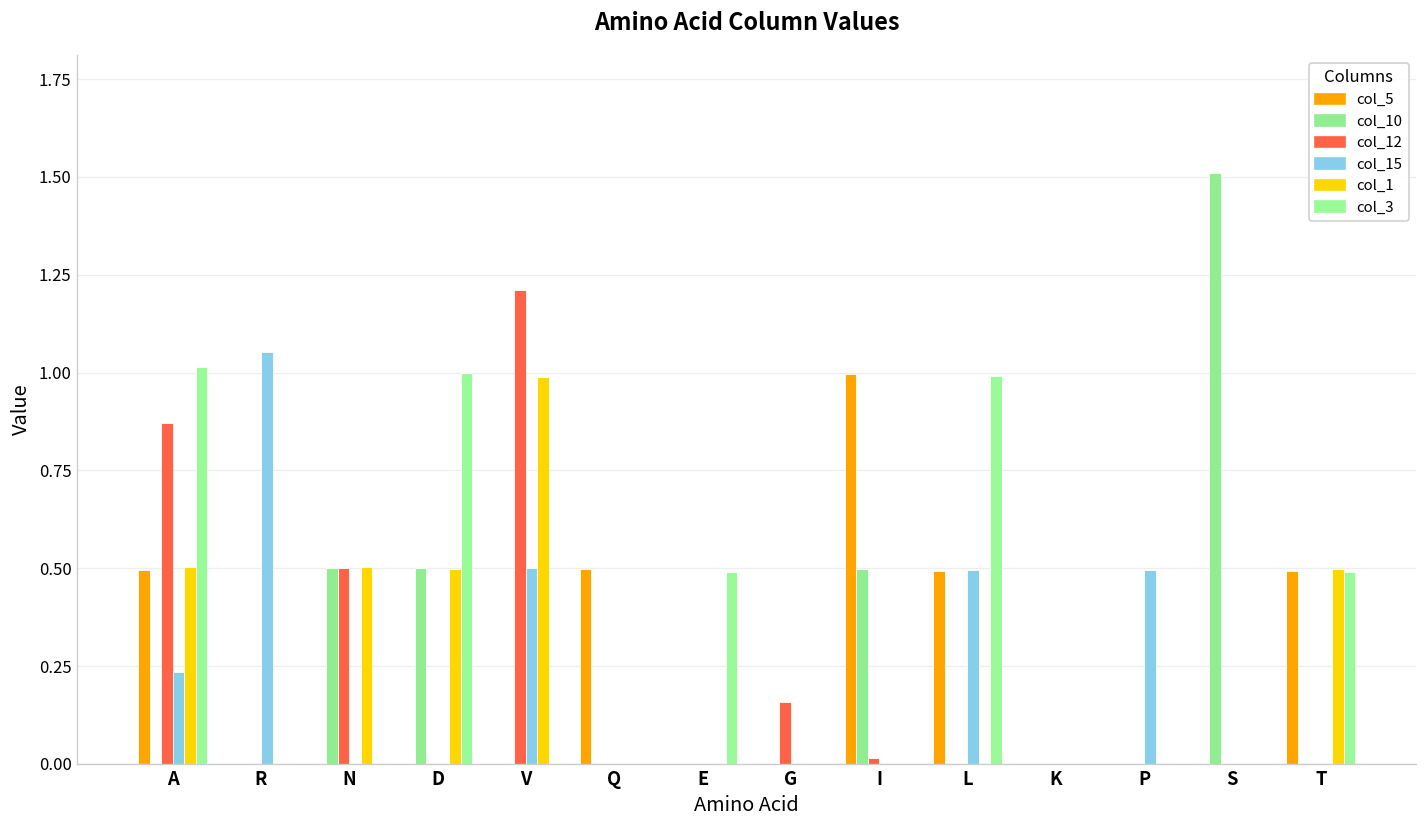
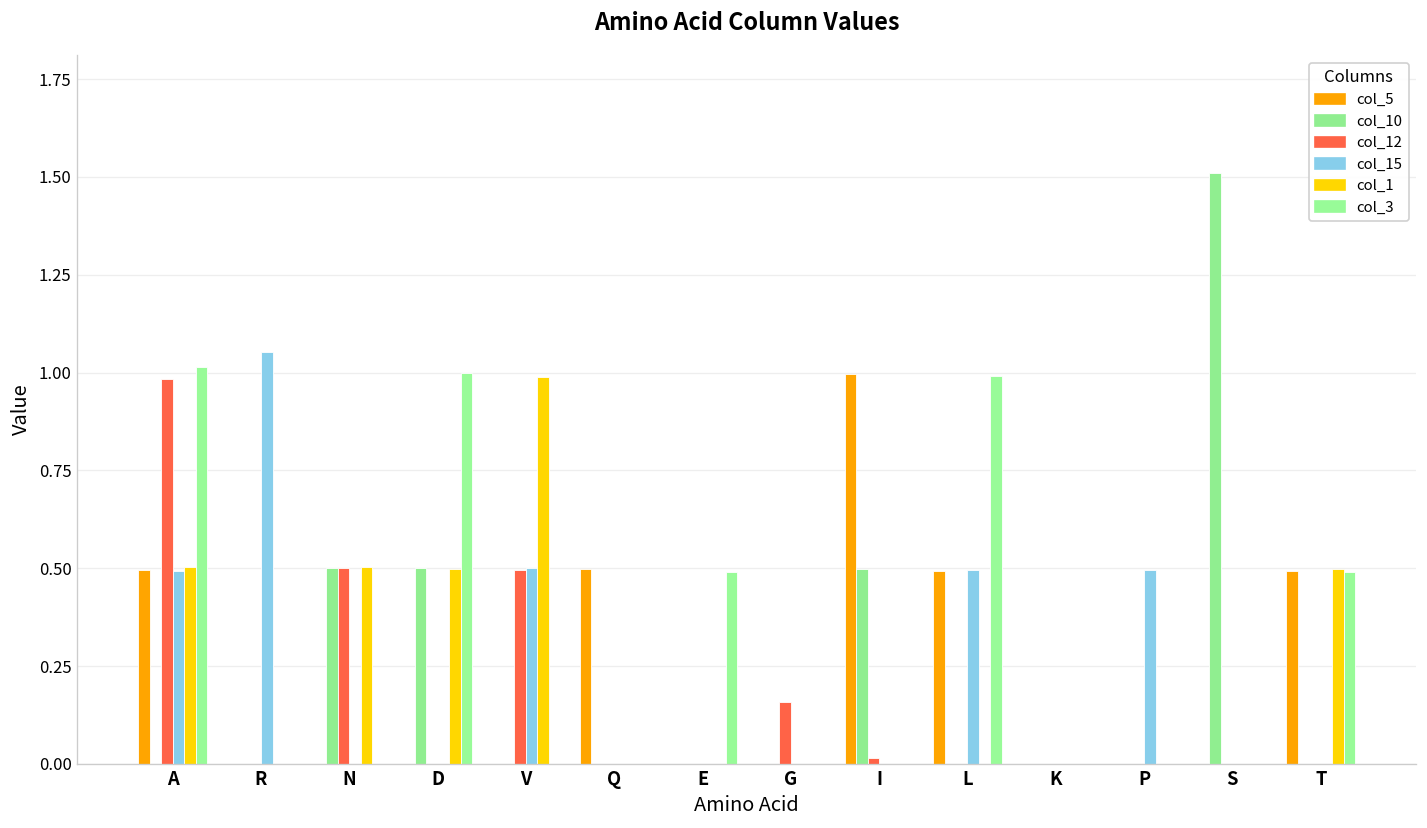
col_12, A: 0.87 -> 0.98
col_15, A: 0.24 -> 0.49
col_12, V: 1.21 -> 0.50
